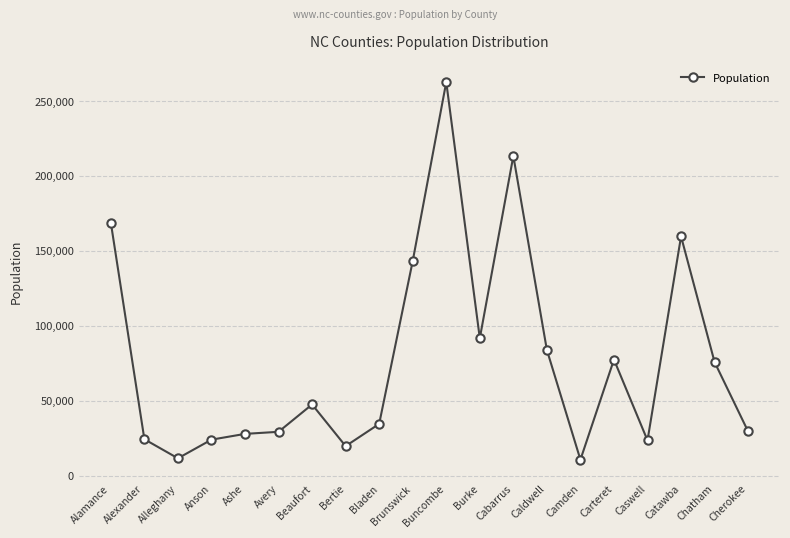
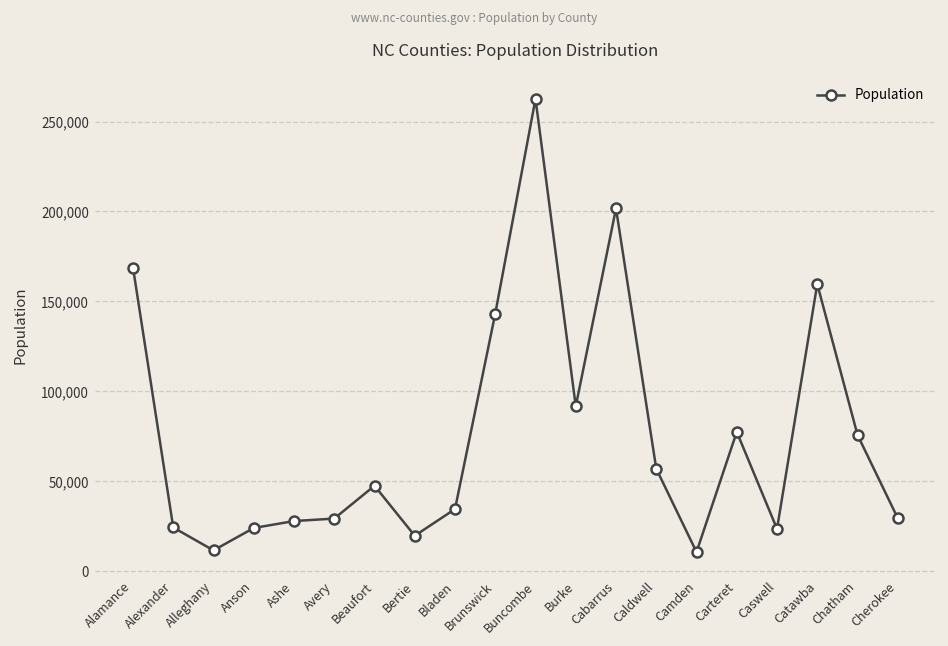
Cabarrus: 213,000 -> 202,000
Caldwell: 84,000 -> 57,000
